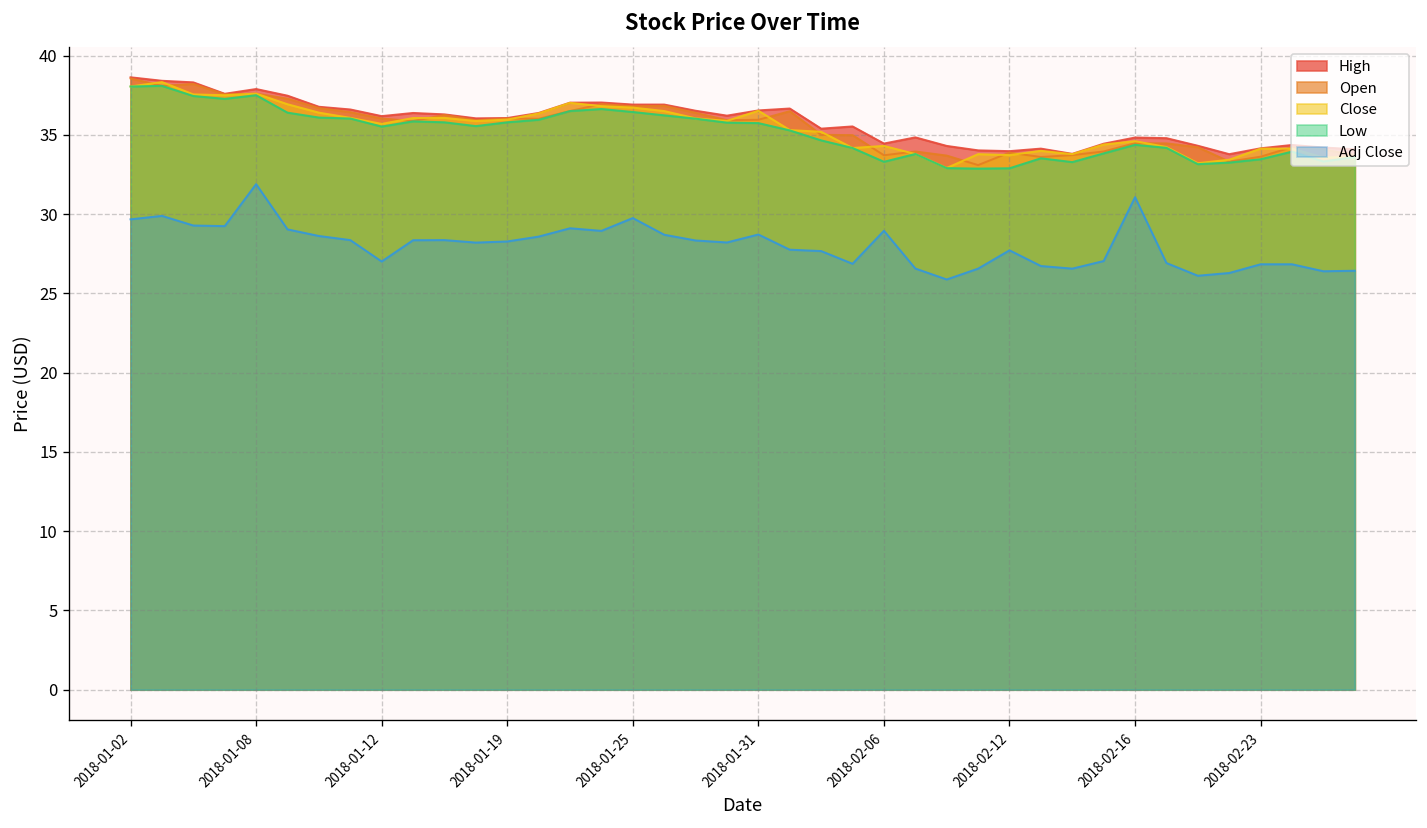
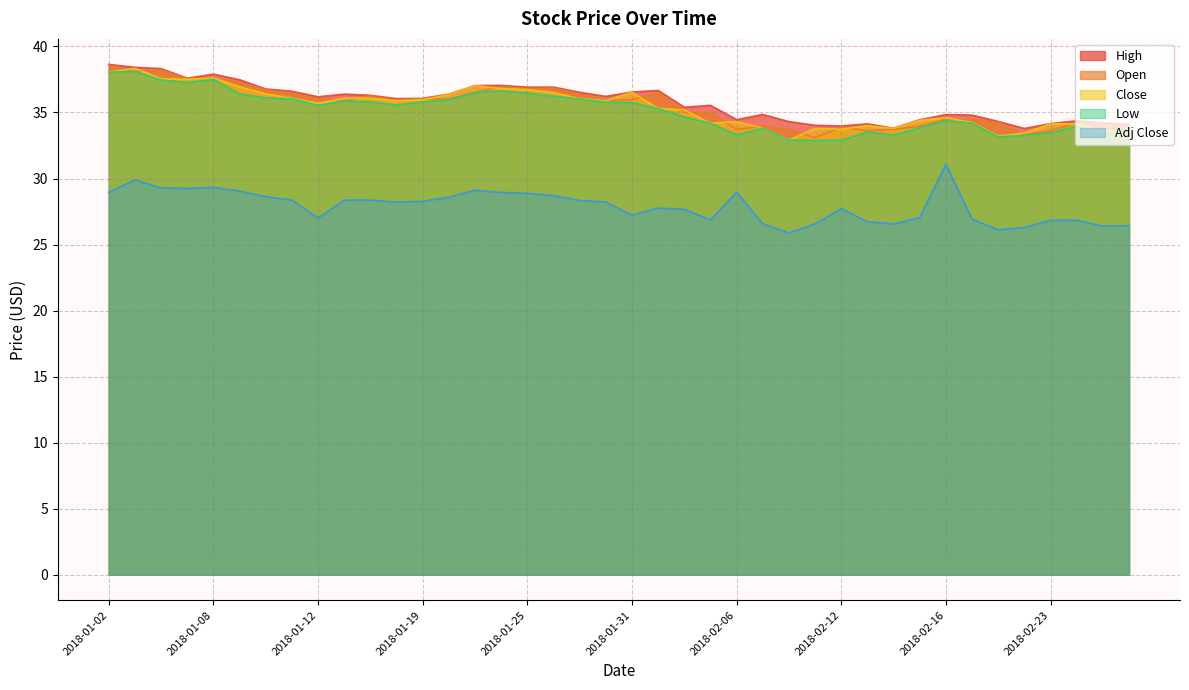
Adj Close, 2018-01-02: 29.7 -> 29.0
Adj Close, 2018-01-08: 31.9 -> 29.3
Adj Close, 2018-01-25: 29.8 -> 28.9
Adj Close, 2018-01-31: 28.7 -> 27.2
